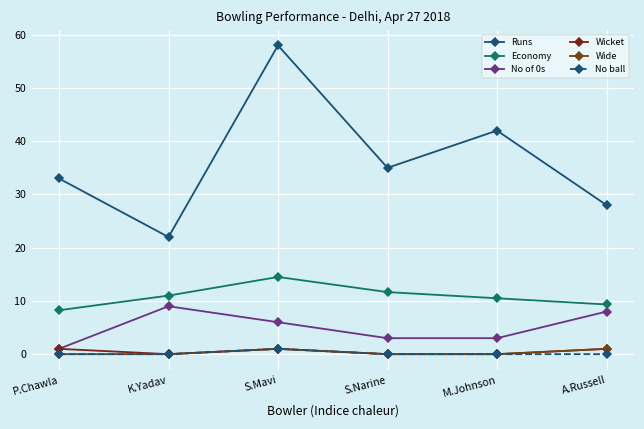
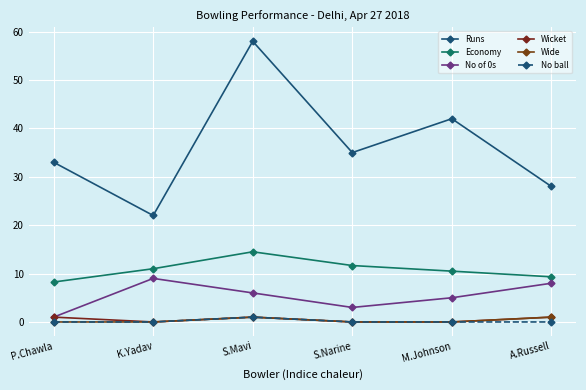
No of 0s, M.Johnson: 3 -> 5
